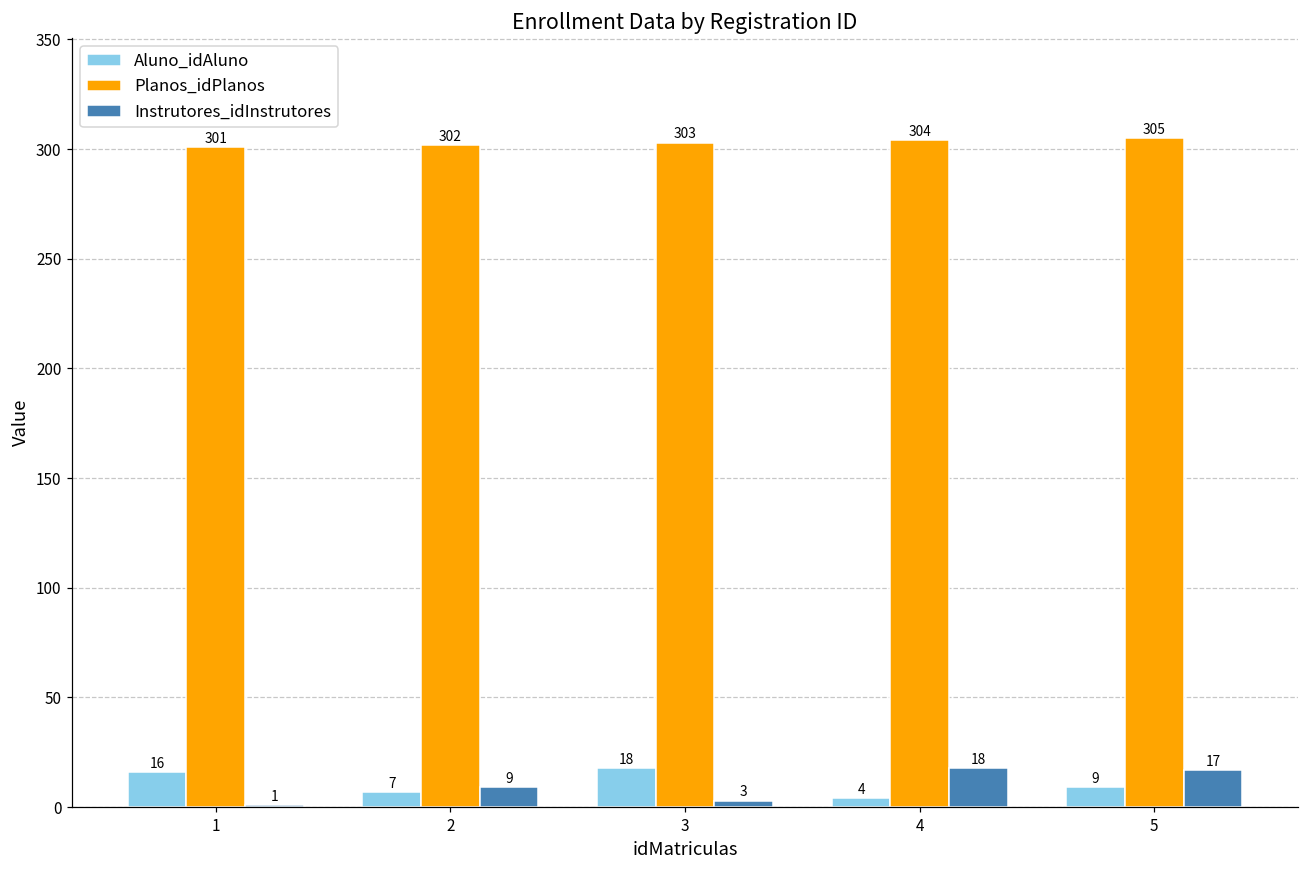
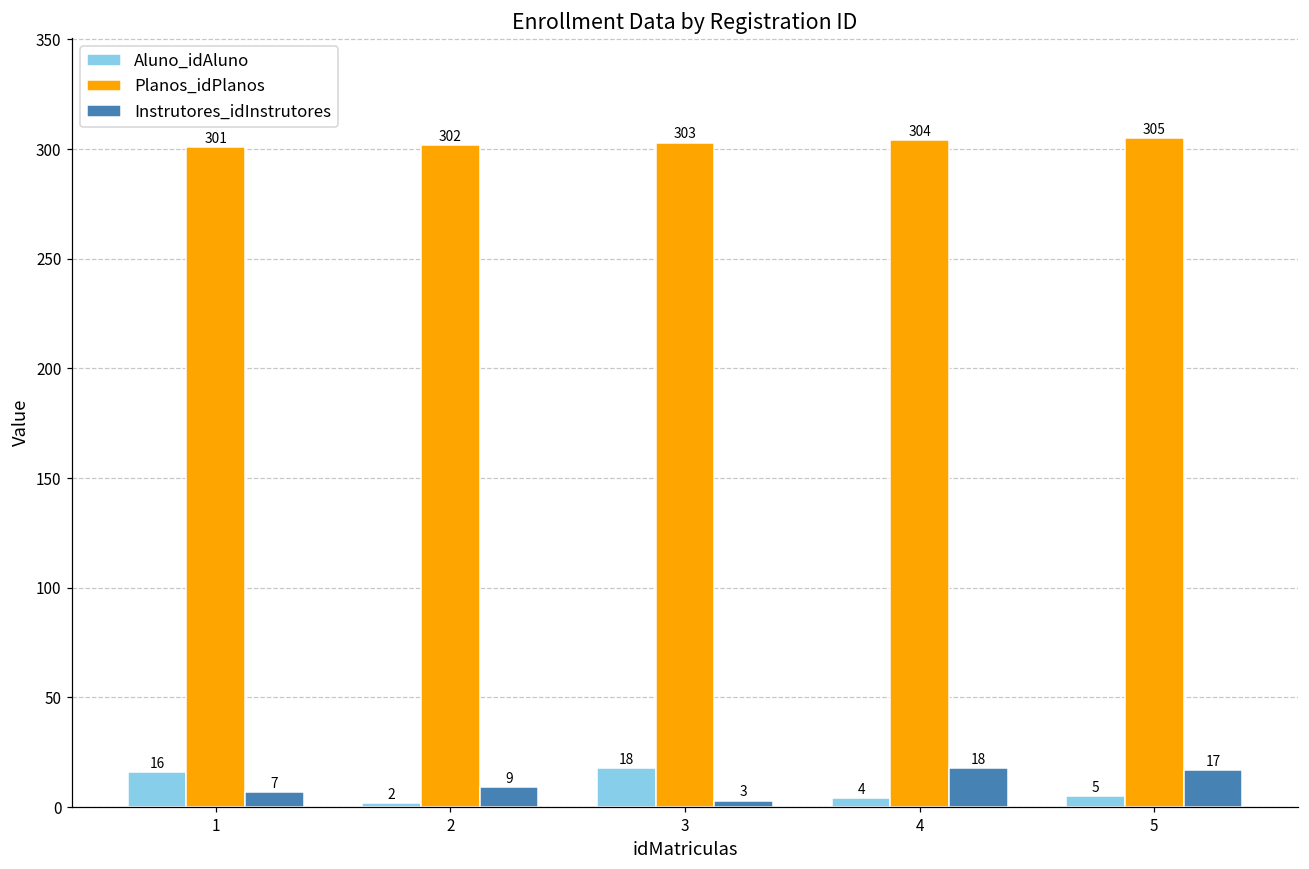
Instrutores_idInstrutores, 1: 1 -> 7
Aluno_idAluno, 2: 7 -> 2
Aluno_idAluno, 5: 9 -> 5
